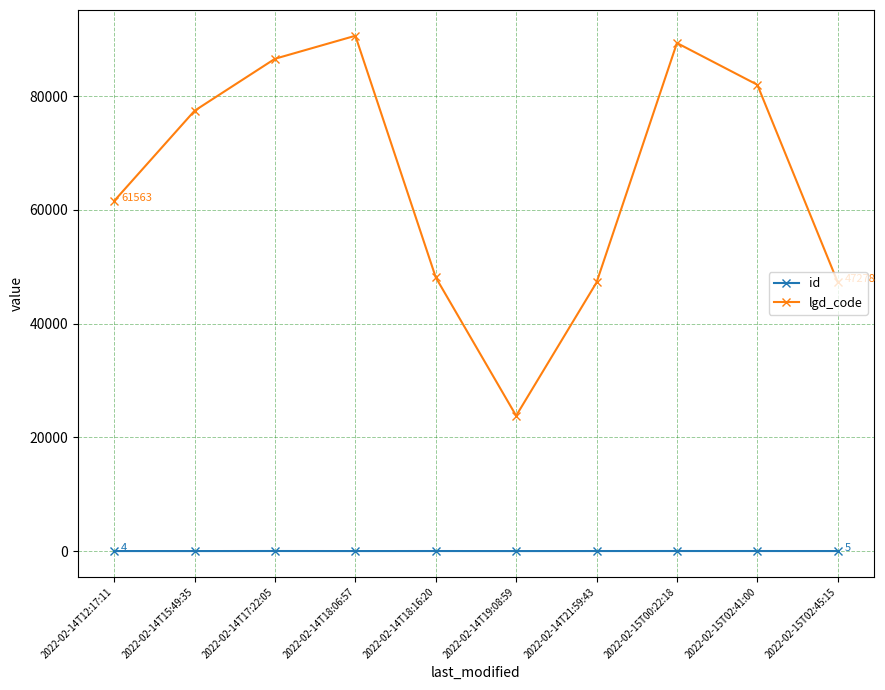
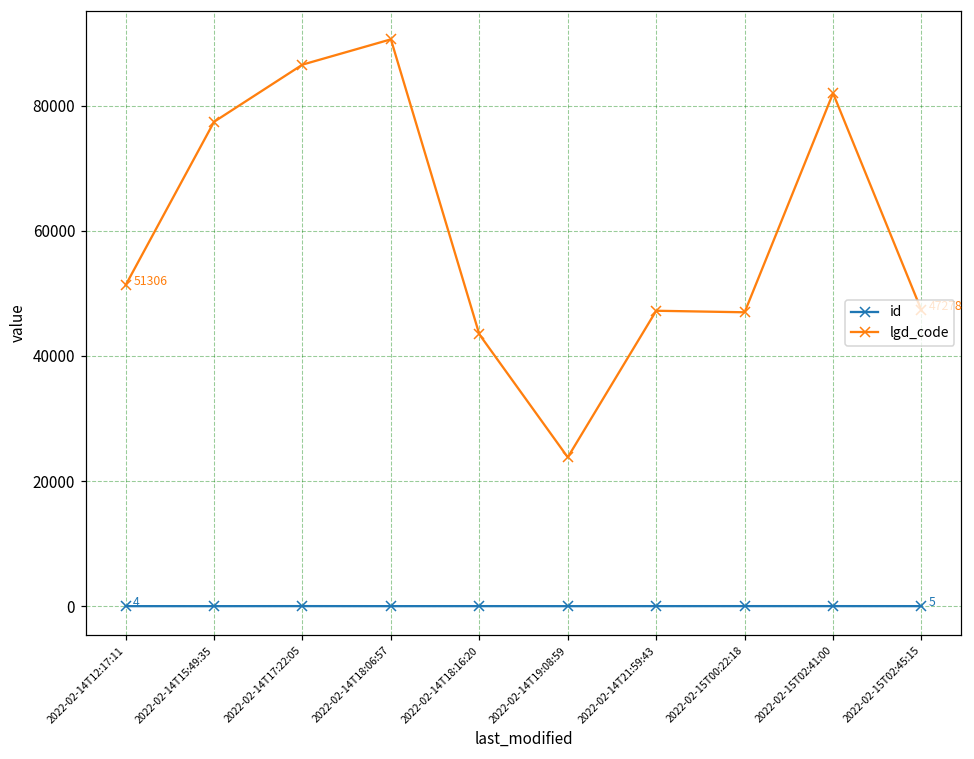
lgd_code, 2022-02-14T12:17:11: 61563 -> 51306
lgd_code, 2022-02-14T18:16:20: 48000 -> 43000
lgd_code, 2022-02-15T00:22:18: 89000 -> 47000
